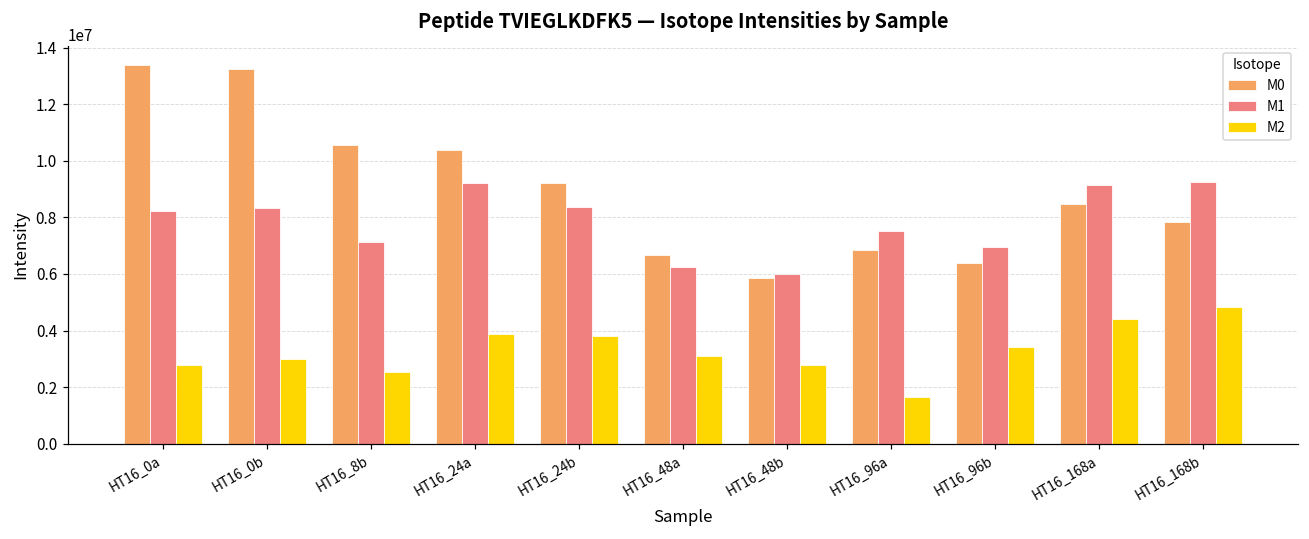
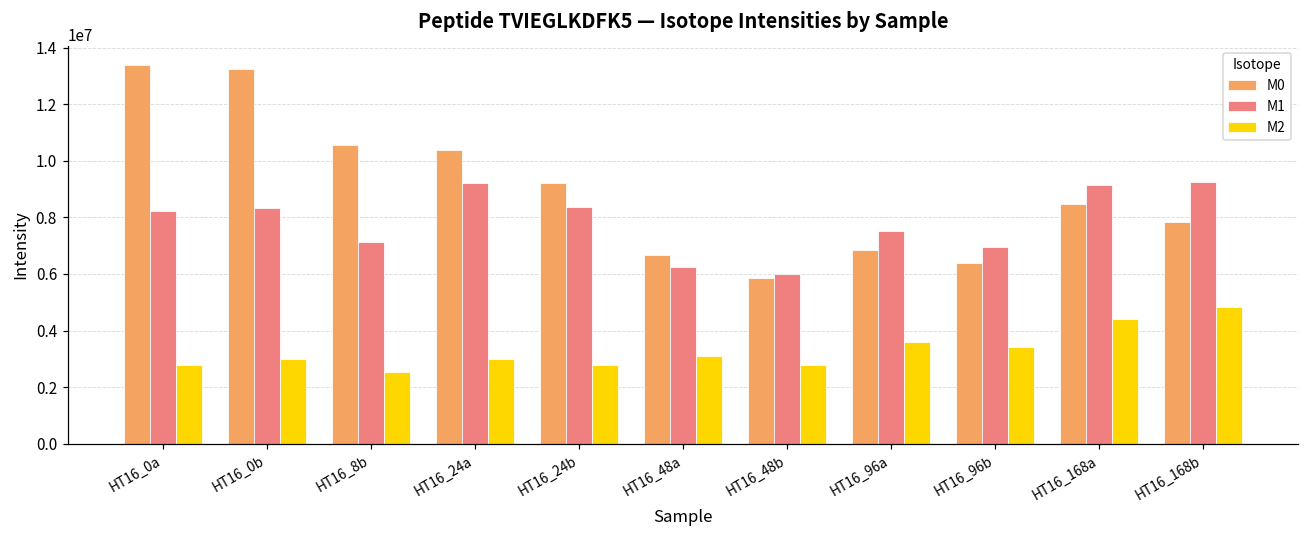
M2, HT16_24a: 3900000 -> 3000000
M2, HT16_24b: 3800000 -> 2800000
M2, HT16_96a: 1700000 -> 3600000
